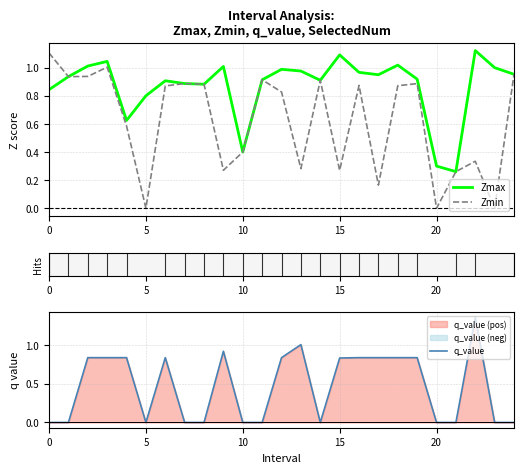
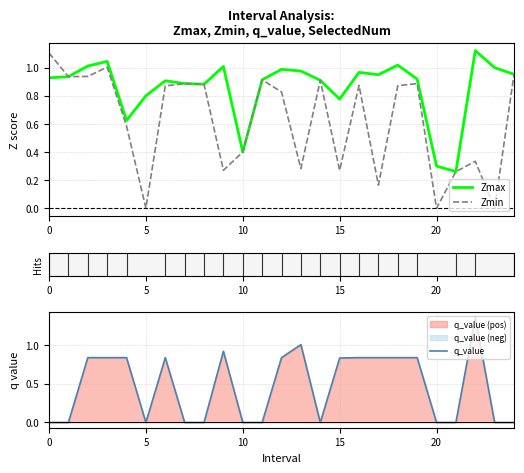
Interval Analysis: Zmax, Zmin, q_value, SelectedNum, Zmax, 0: 0.84 -> 0.93
Interval Analysis: Zmax, Zmin, q_value, SelectedNum, Zmax, 15: 1.09 -> 0.78
